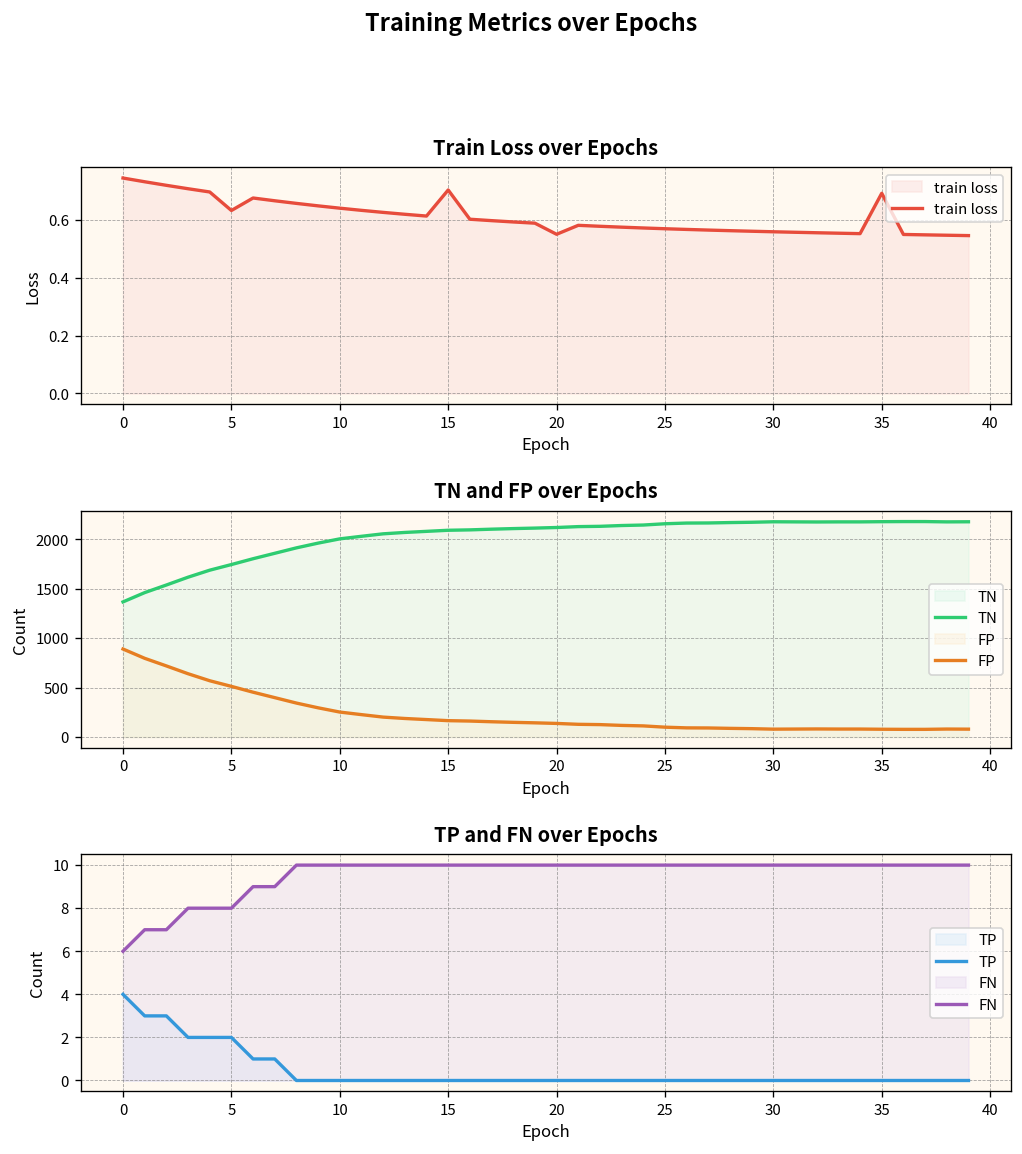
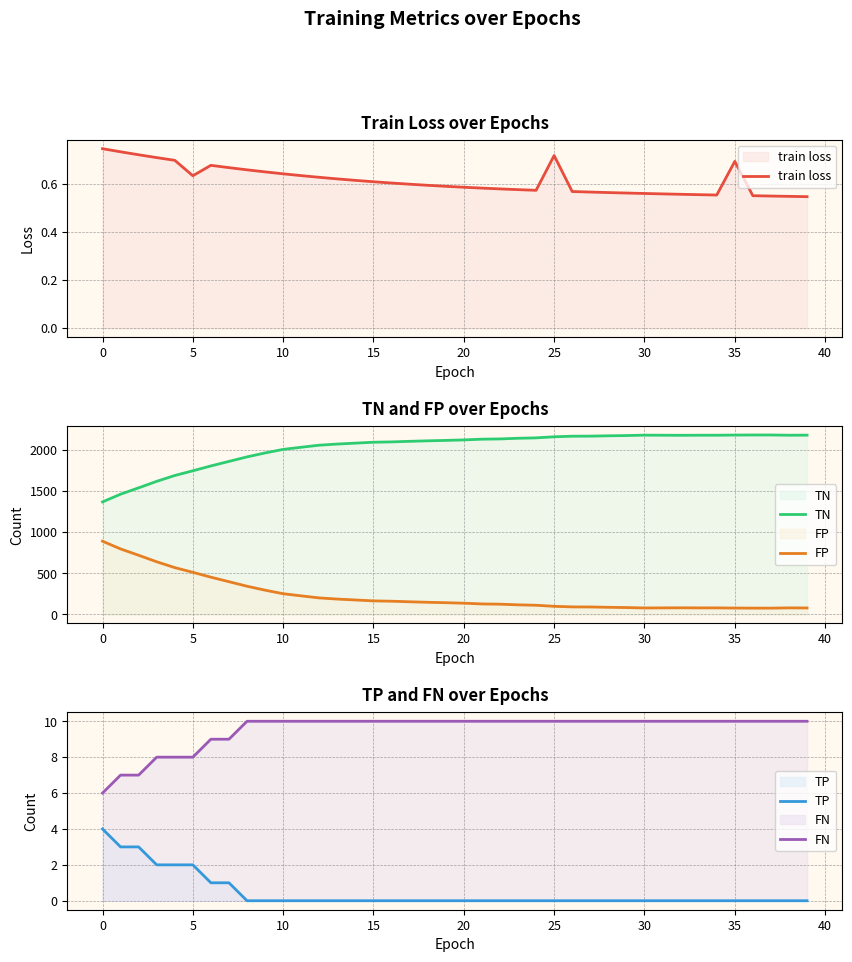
Train Loss over Epochs, 15: 0.70 -> 0.61
Train Loss over Epochs, 20: 0.55 -> 0.58
Train Loss over Epochs, 25: 0.57 -> 0.72
